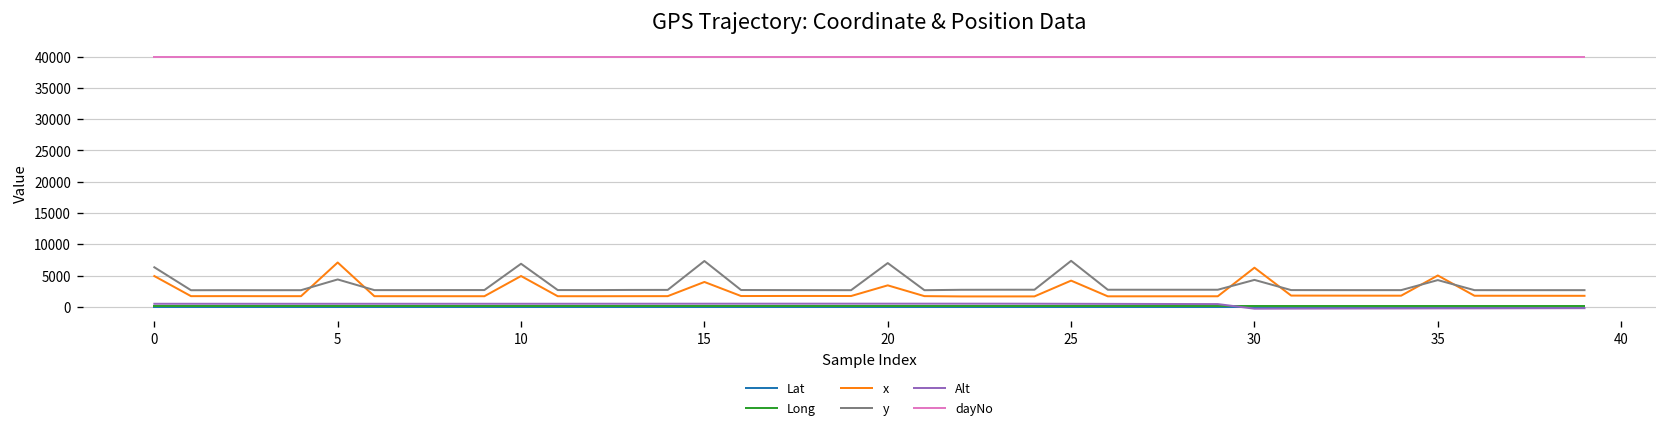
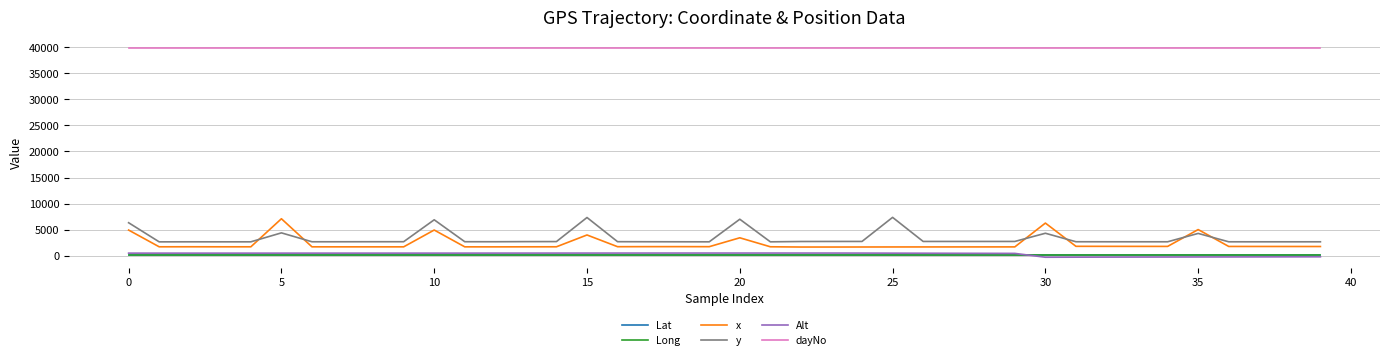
x, 25: 4000 -> 2000
